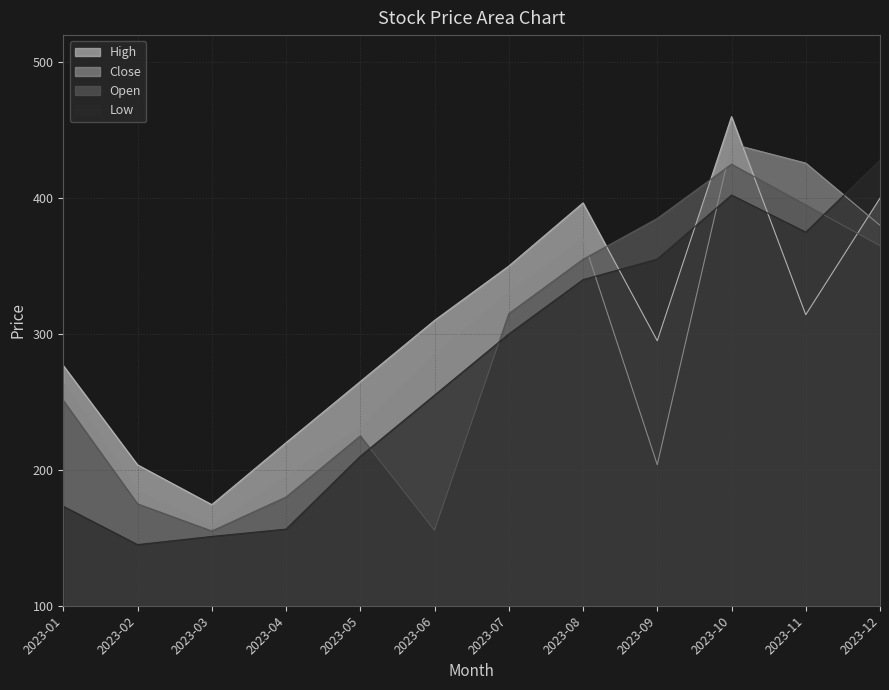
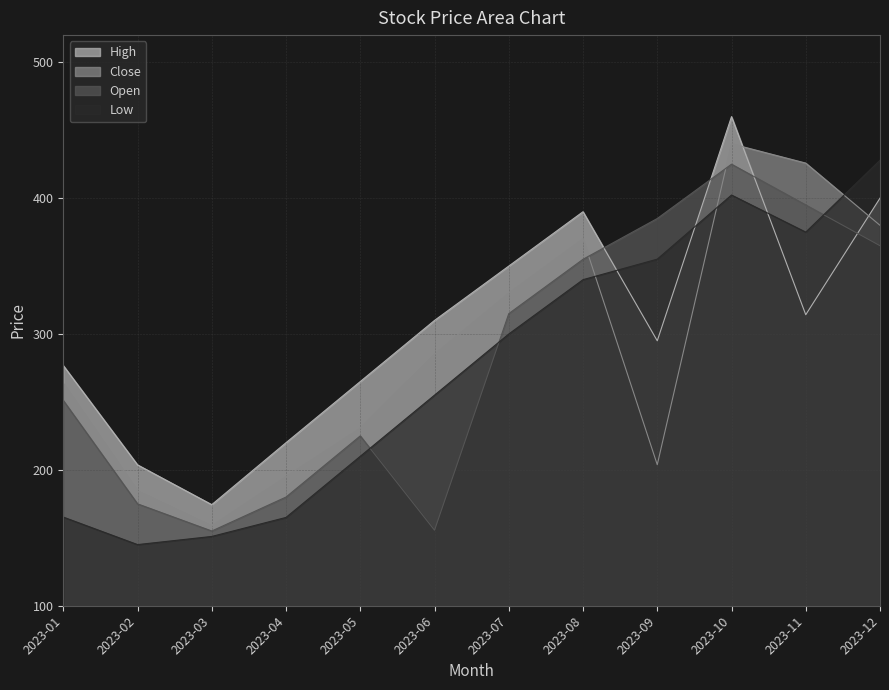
Low, 2023-01: 173 -> 165
Low, 2023-04: 156 -> 165
High, 2023-08: 397 -> 390
